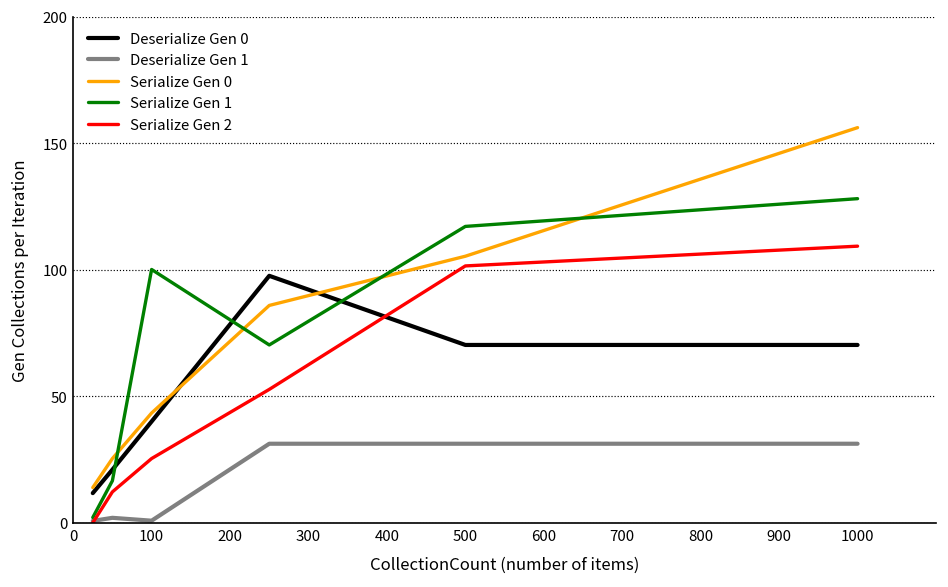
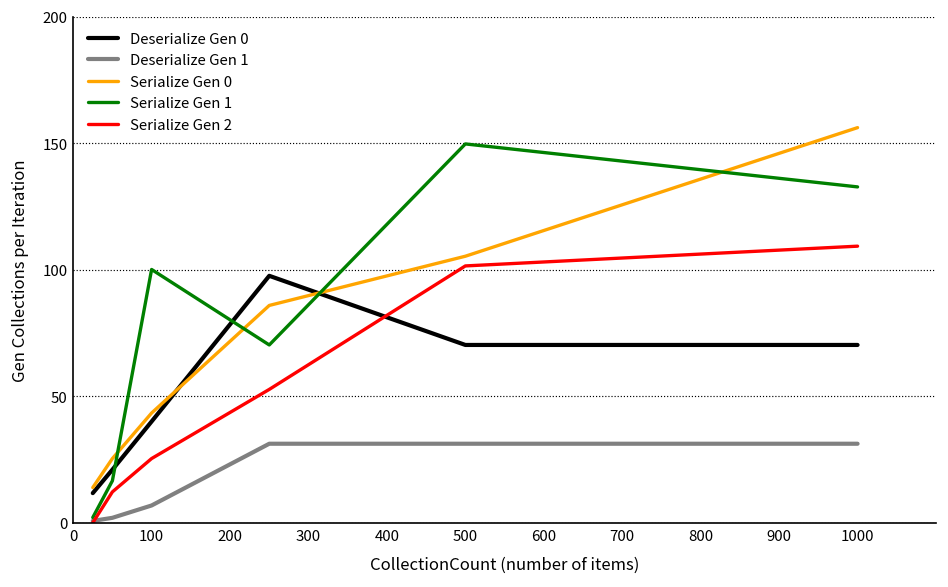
Deserialize Gen 1, 100: 1 -> 7
Serialize Gen 1, 500: 117 -> 150
Serialize Gen 1, 1000: 128 -> 133
